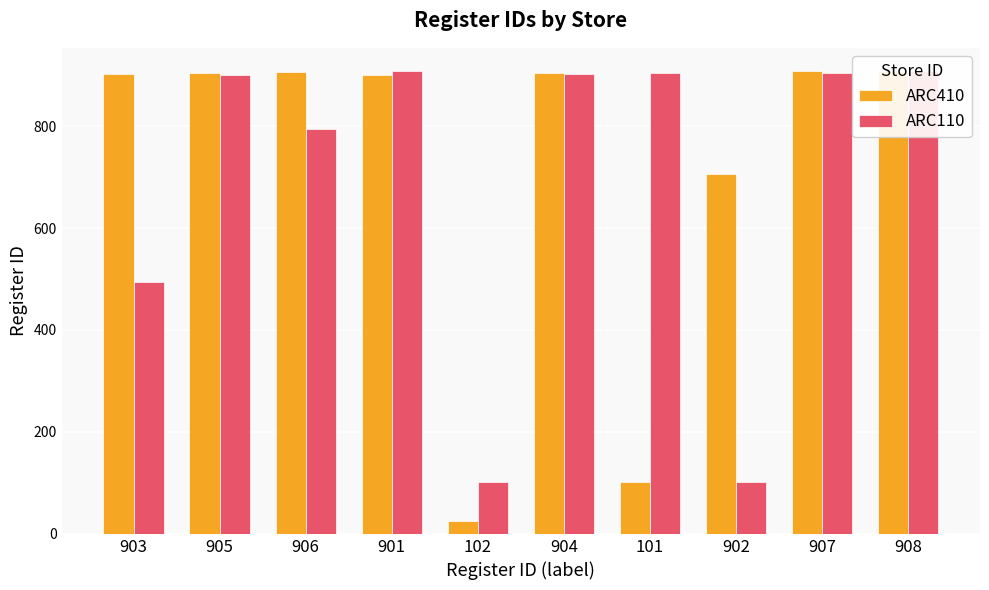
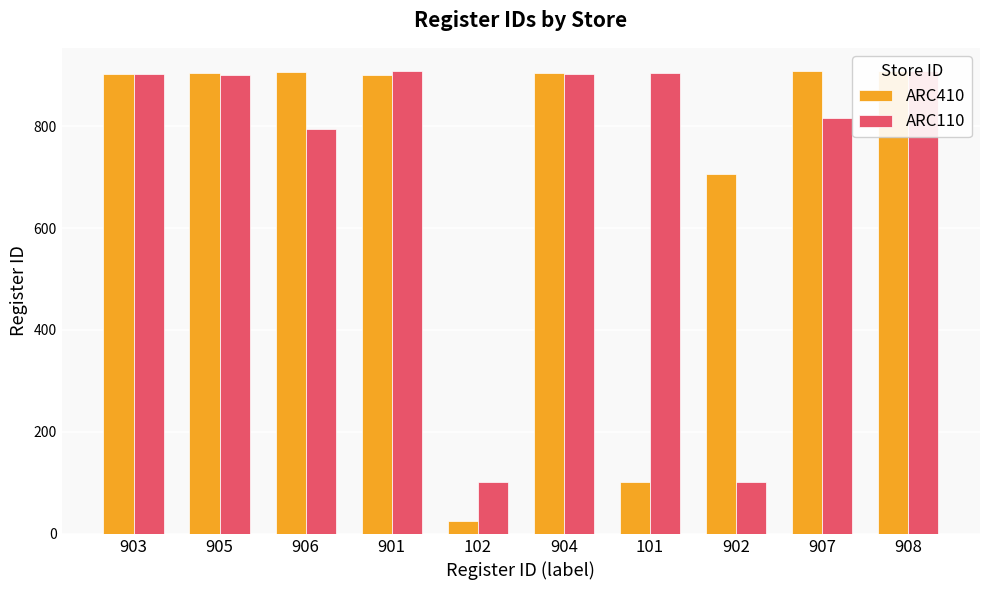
ARC110, 903: 500 -> 900
ARC110, 907: 910 -> 820
